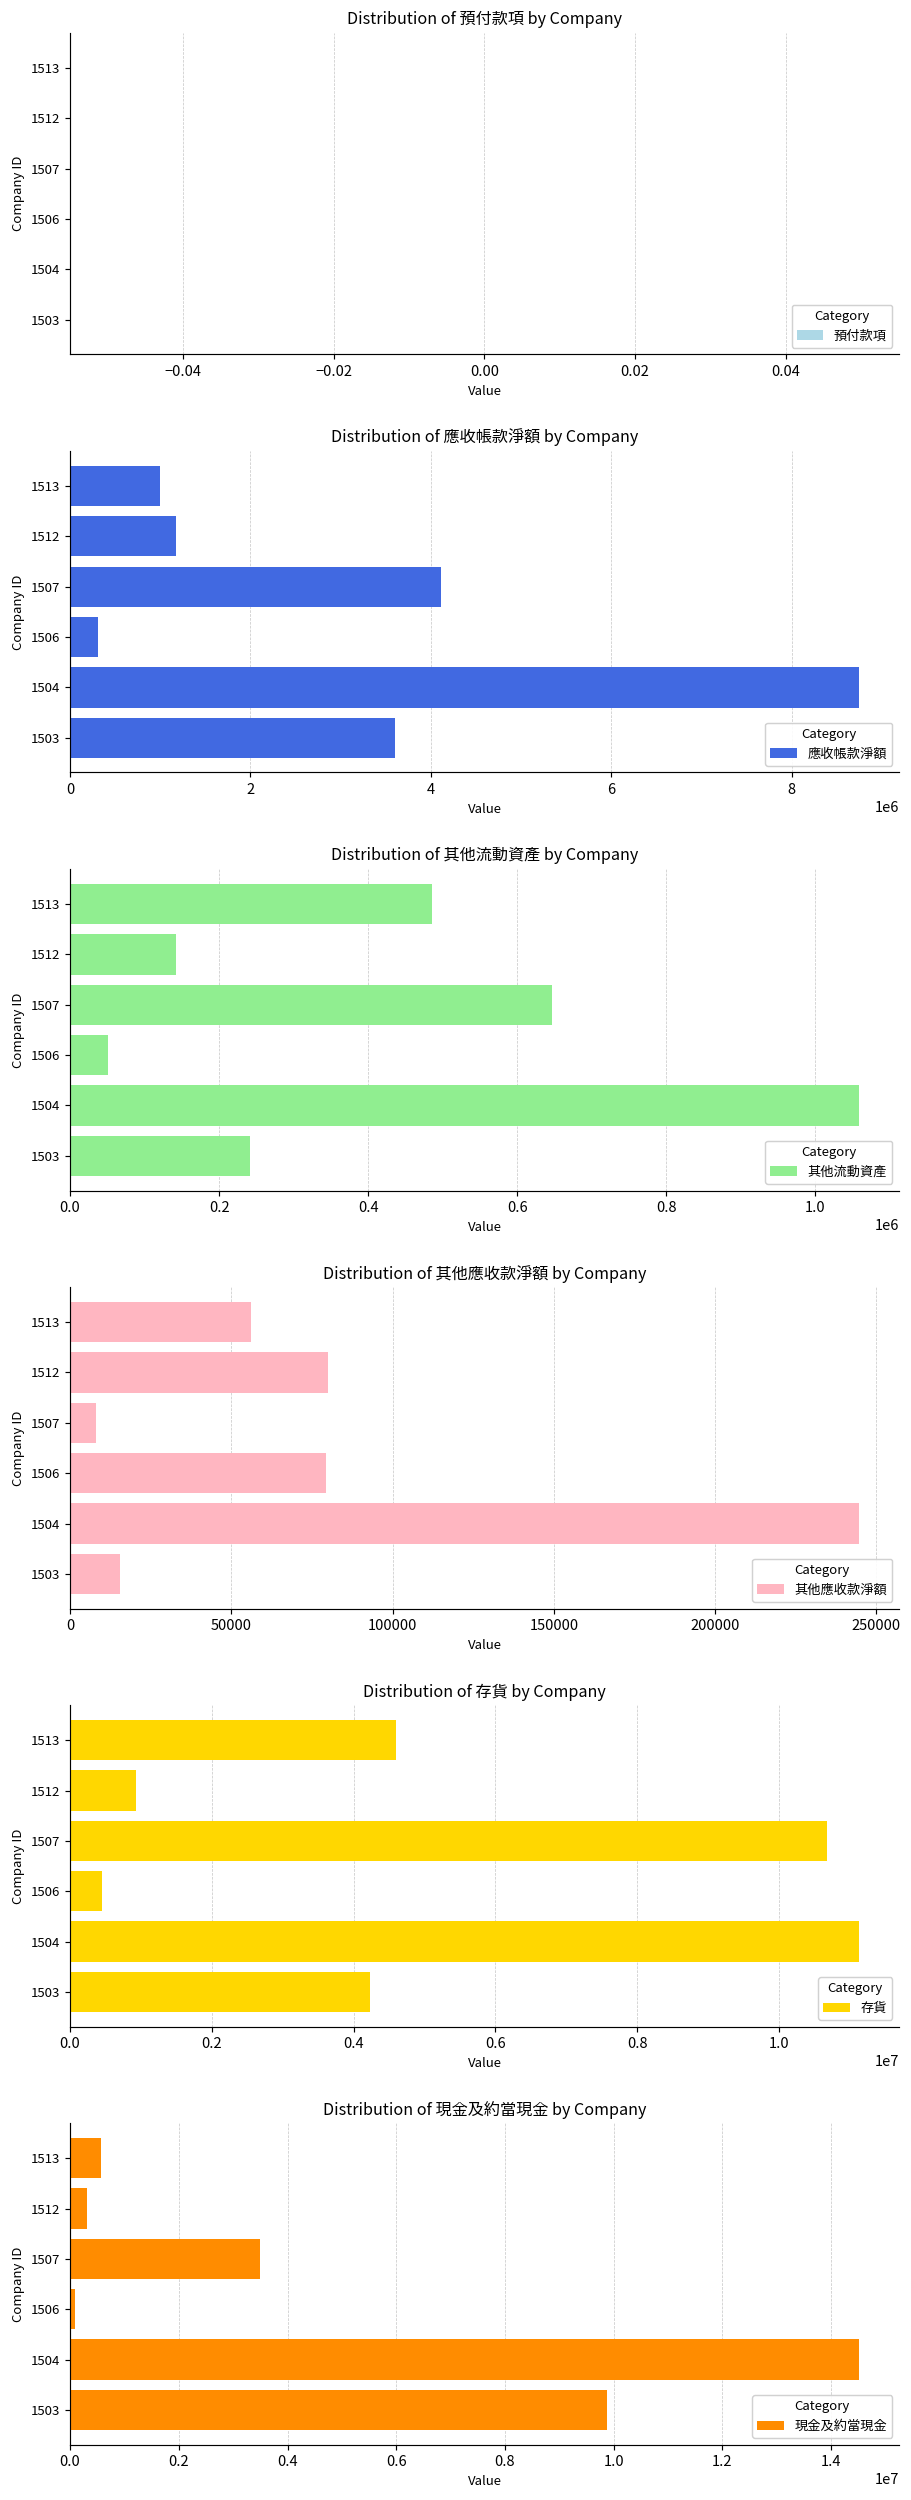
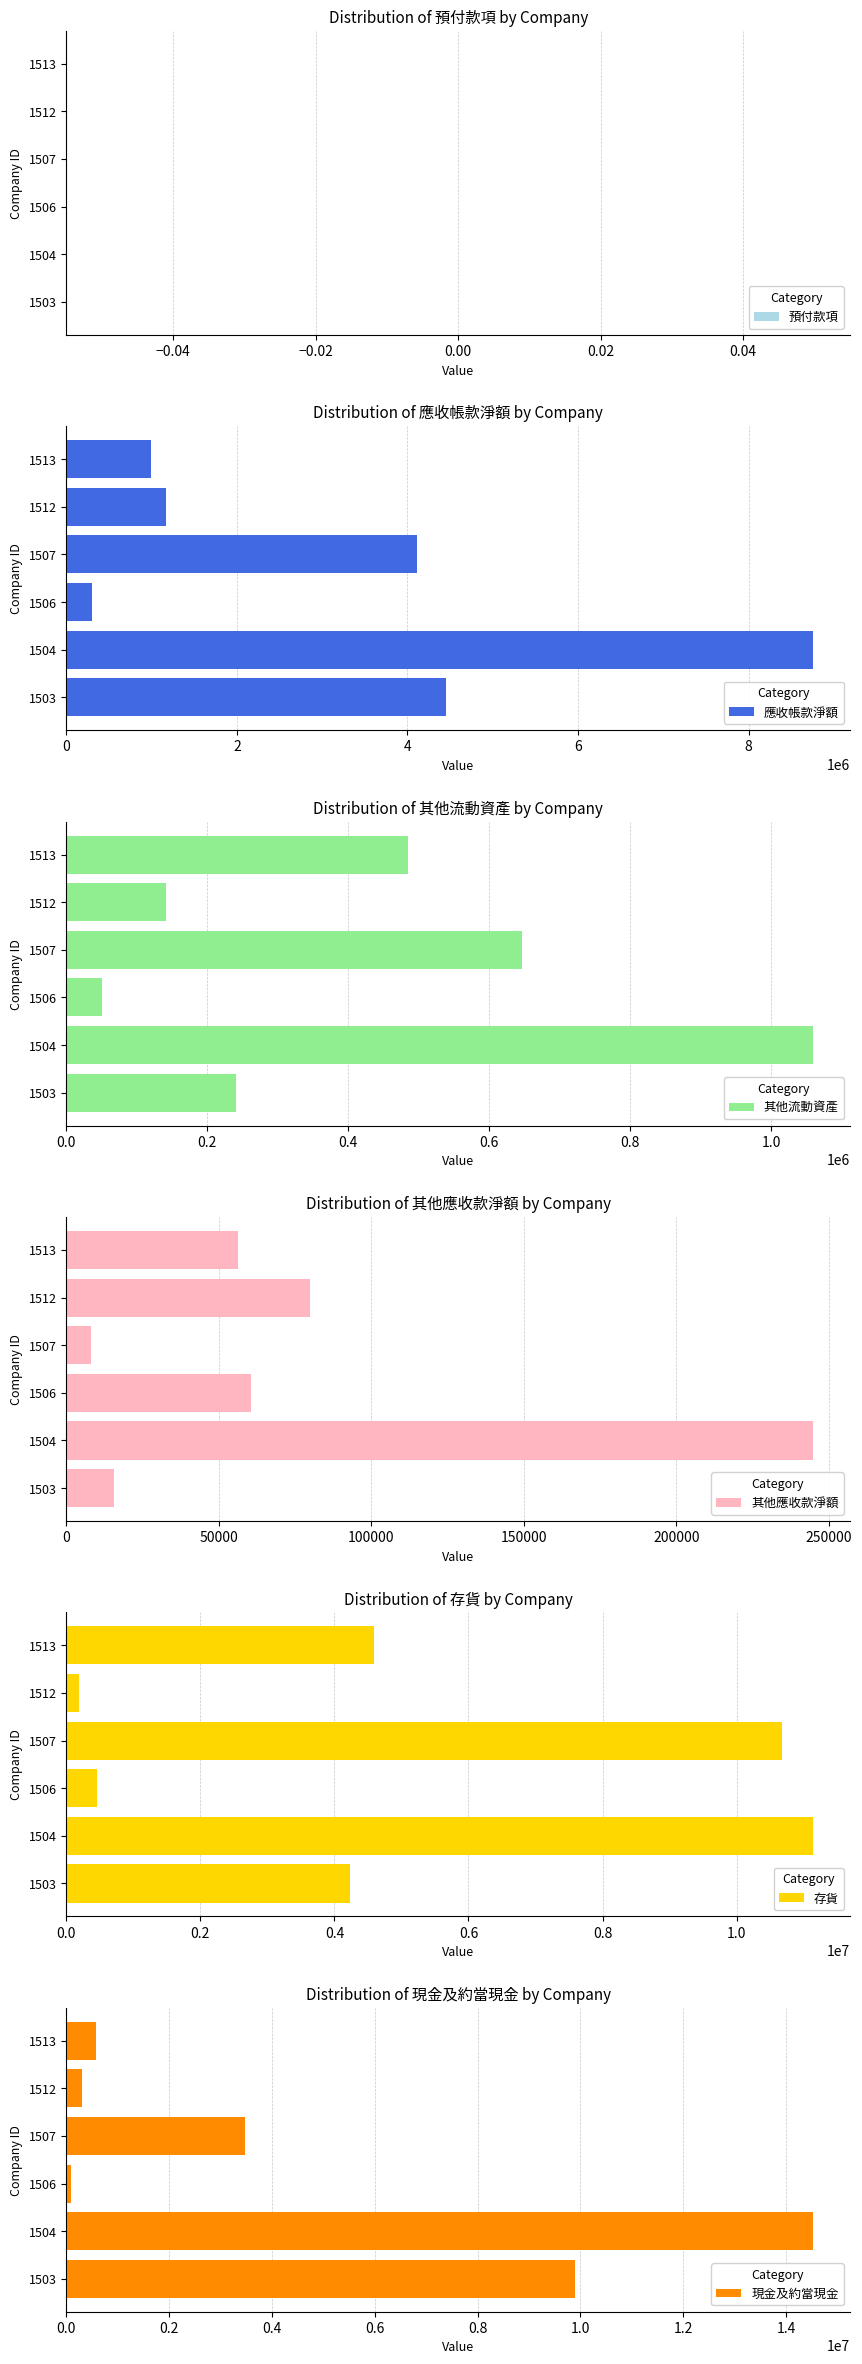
Distribution of 應收帳款淨額 by Company, 1503: 3600000 -> 4500000
Distribution of 其他應收款淨額 by Company, 1506: 79000 -> 61000
Distribution of 存貨 by Company, 1512: 900000 -> 200000
